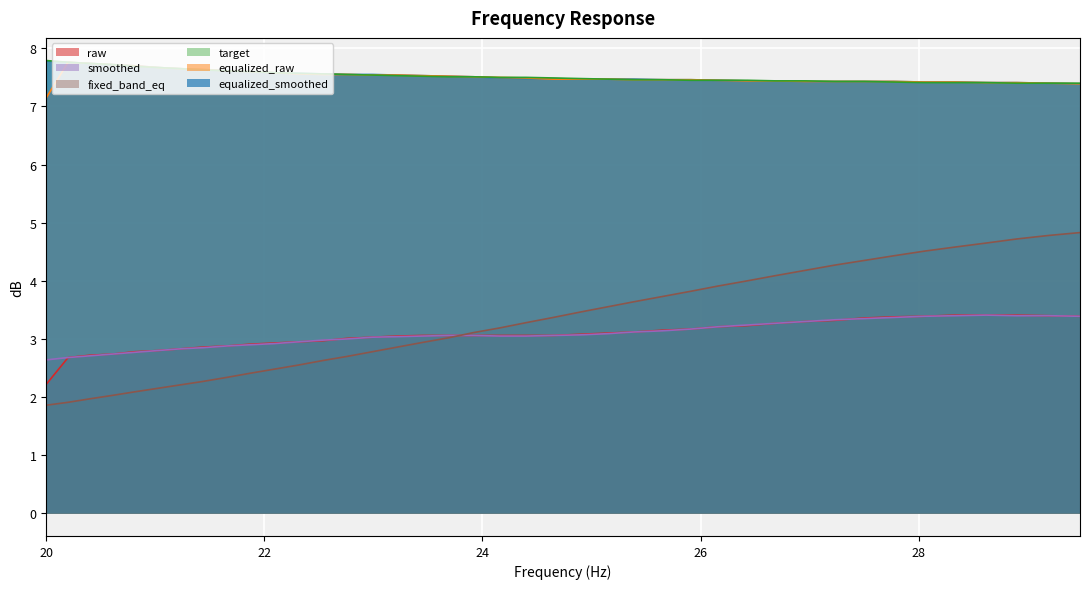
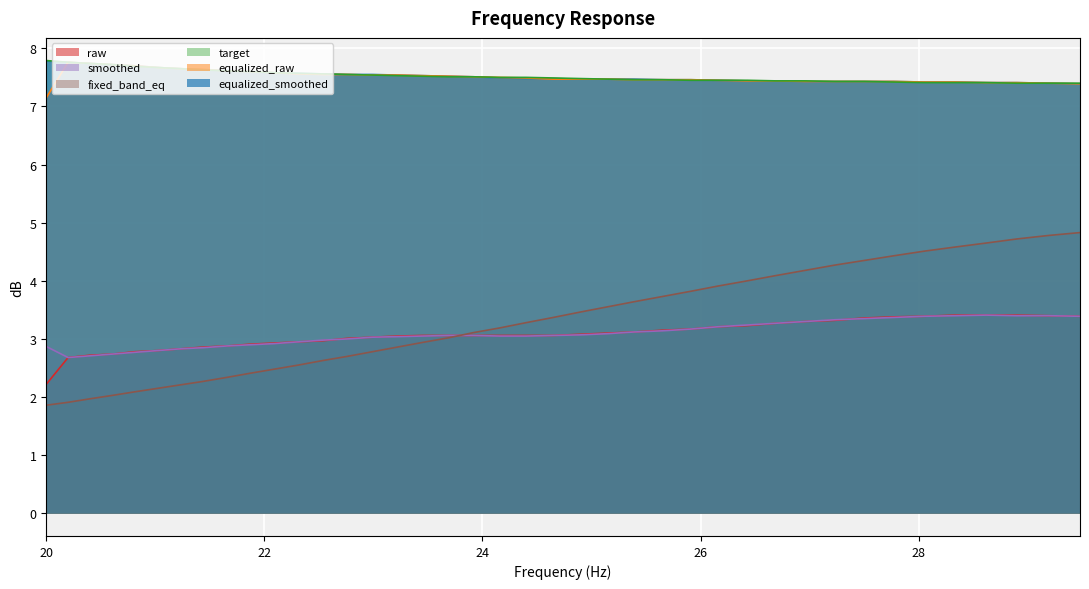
smoothed, 20: 2.6 -> 2.9
